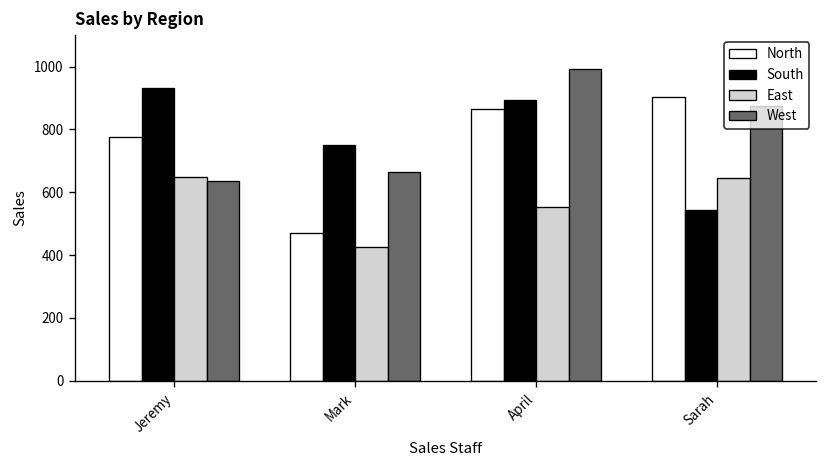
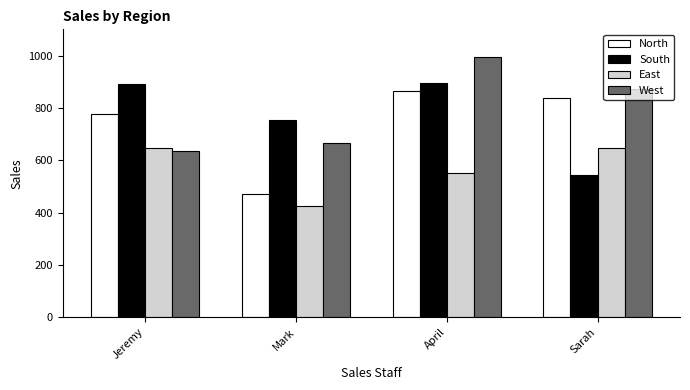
South, Jeremy: 930 -> 890
North, Sarah: 900 -> 840
